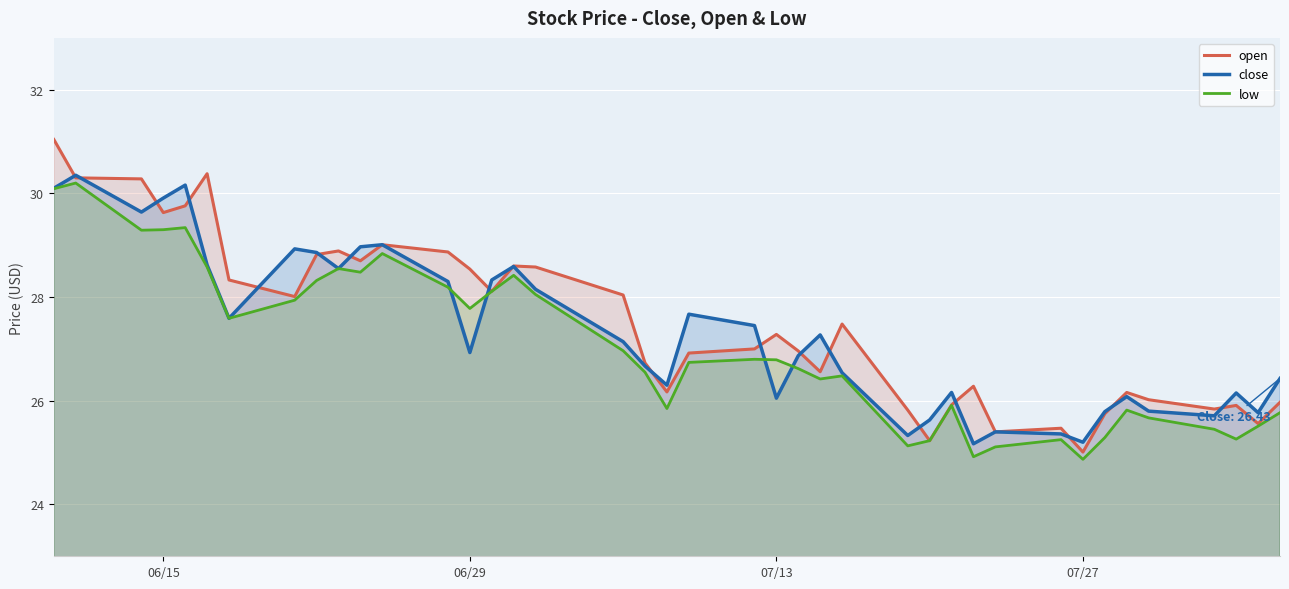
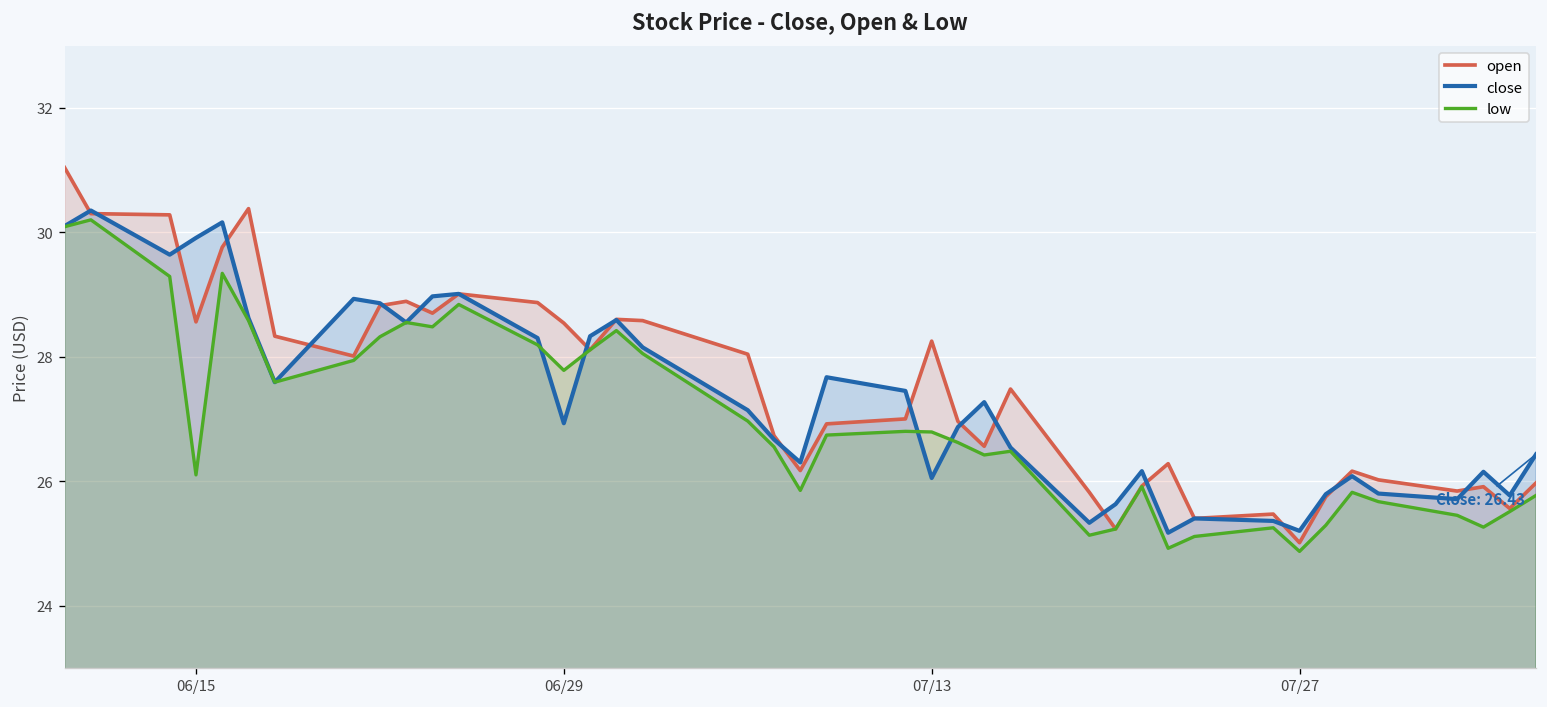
open, 06/15: 29.6 -> 28.6
low, 06/15: 29.3 -> 26.1
open, 07/13: 27.3 -> 28.3
